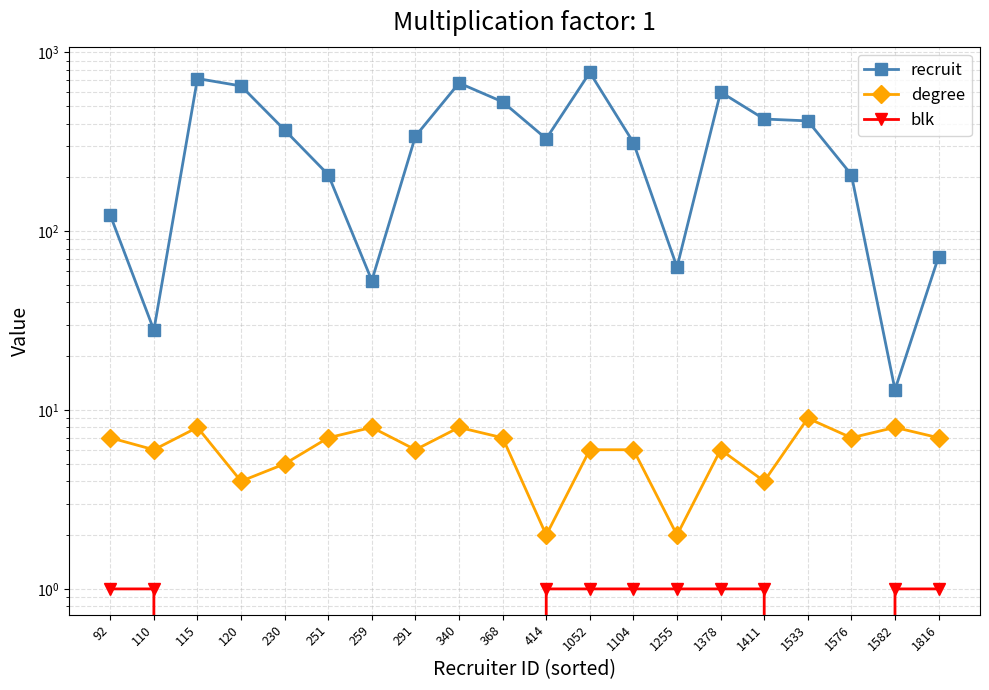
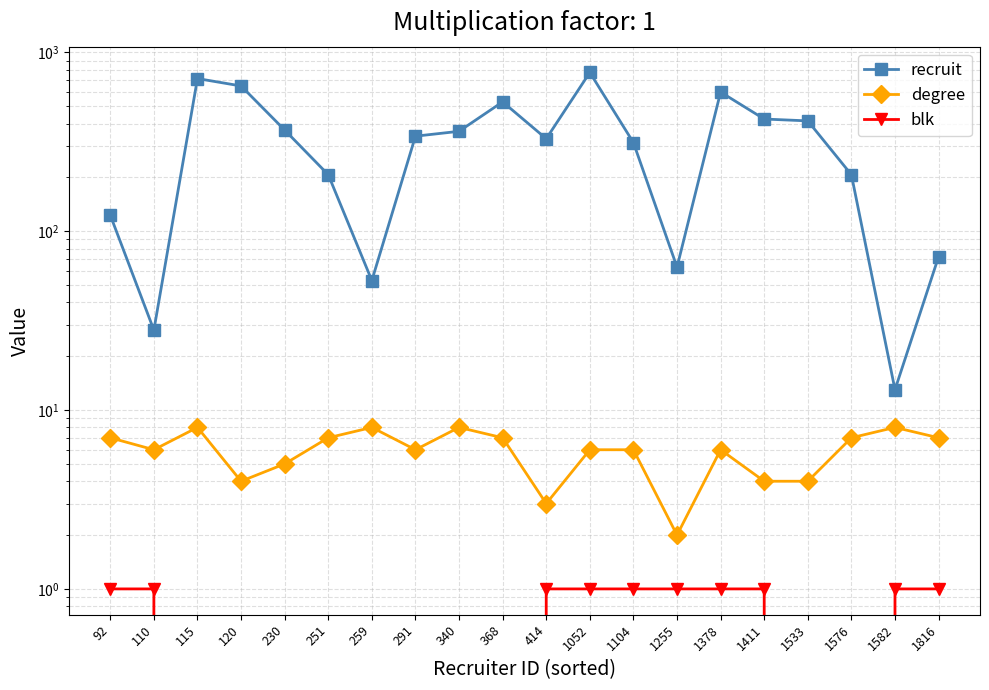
recruit, 340: 670 -> 360
degree, 414: 2 -> 3
degree, 1533: 9 -> 4
